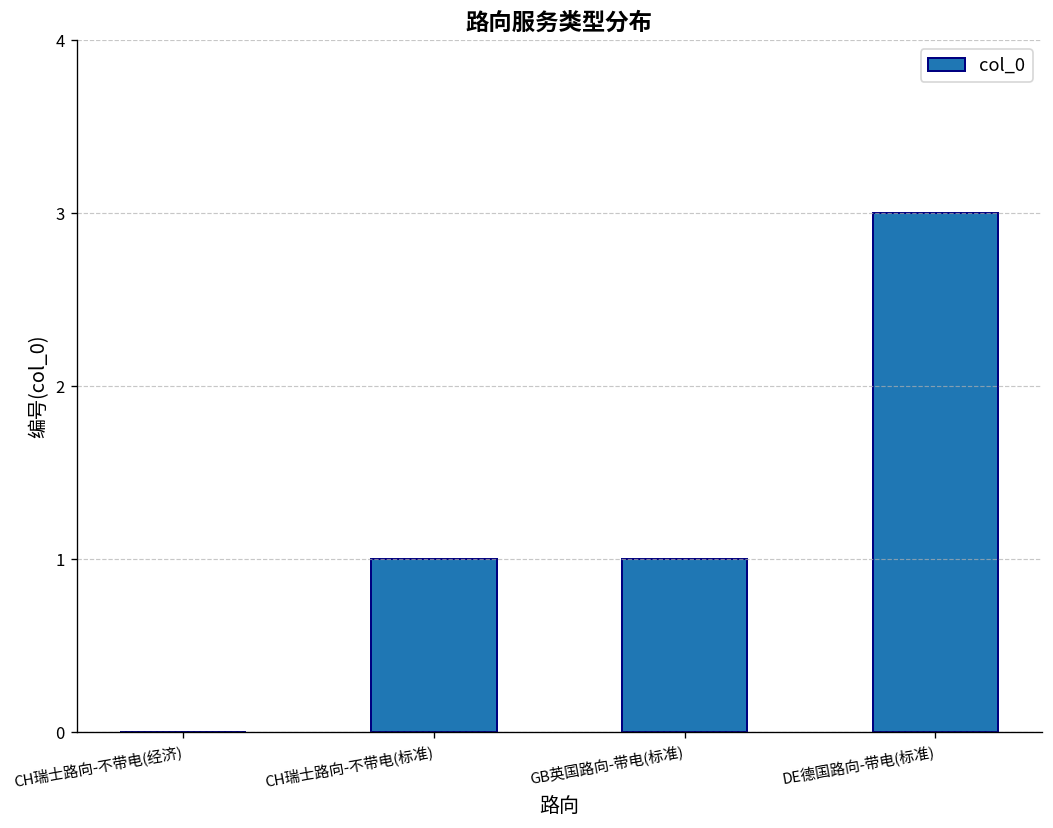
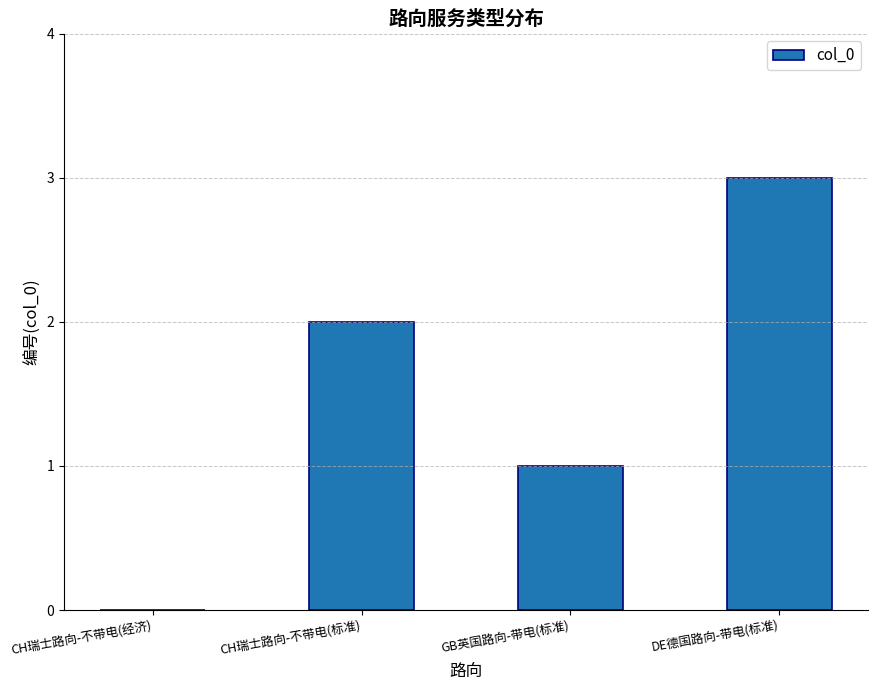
CH瑞士路向-不带电(标准): 1 -> 2
